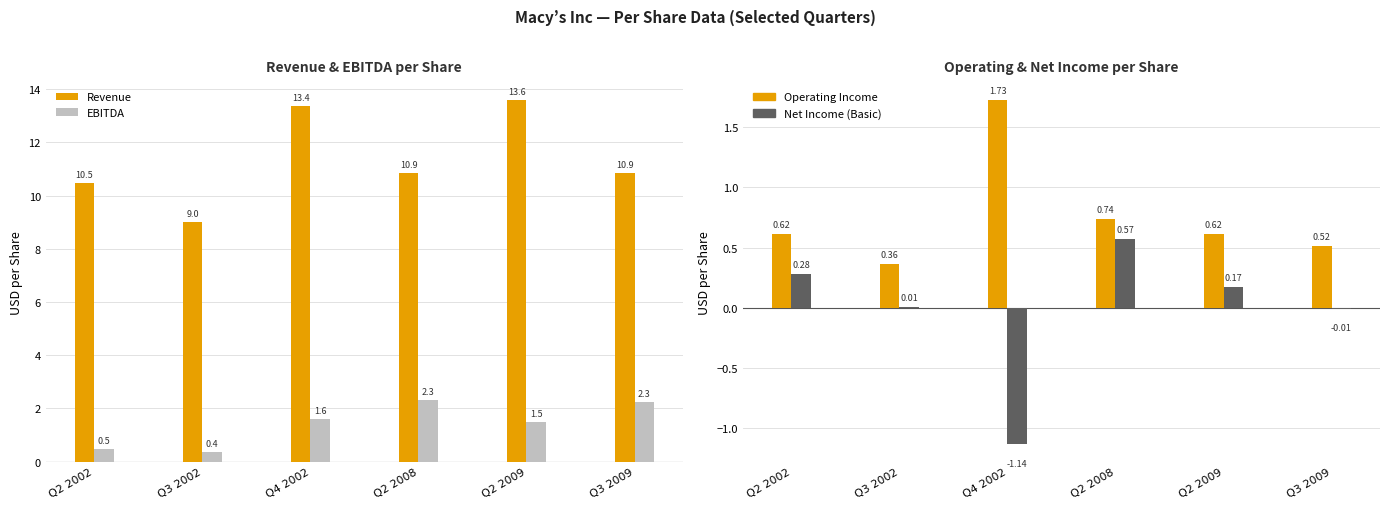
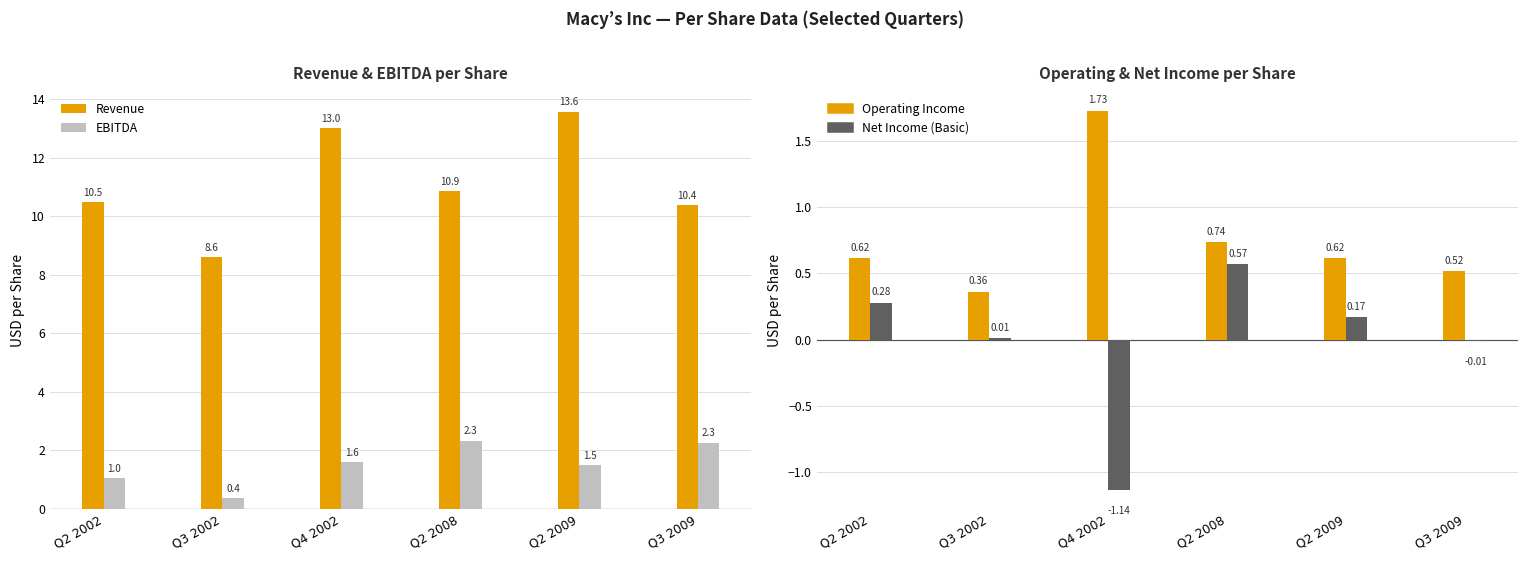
Revenue & EBITDA per Share, EBITDA, Q2 2002: 0.5 -> 1.0
Revenue & EBITDA per Share, Revenue, Q3 2002: 9.0 -> 8.6
Revenue & EBITDA per Share, Revenue, Q4 2002: 13.4 -> 13.0
Revenue & EBITDA per Share, Revenue, Q3 2009: 10.9 -> 10.4
